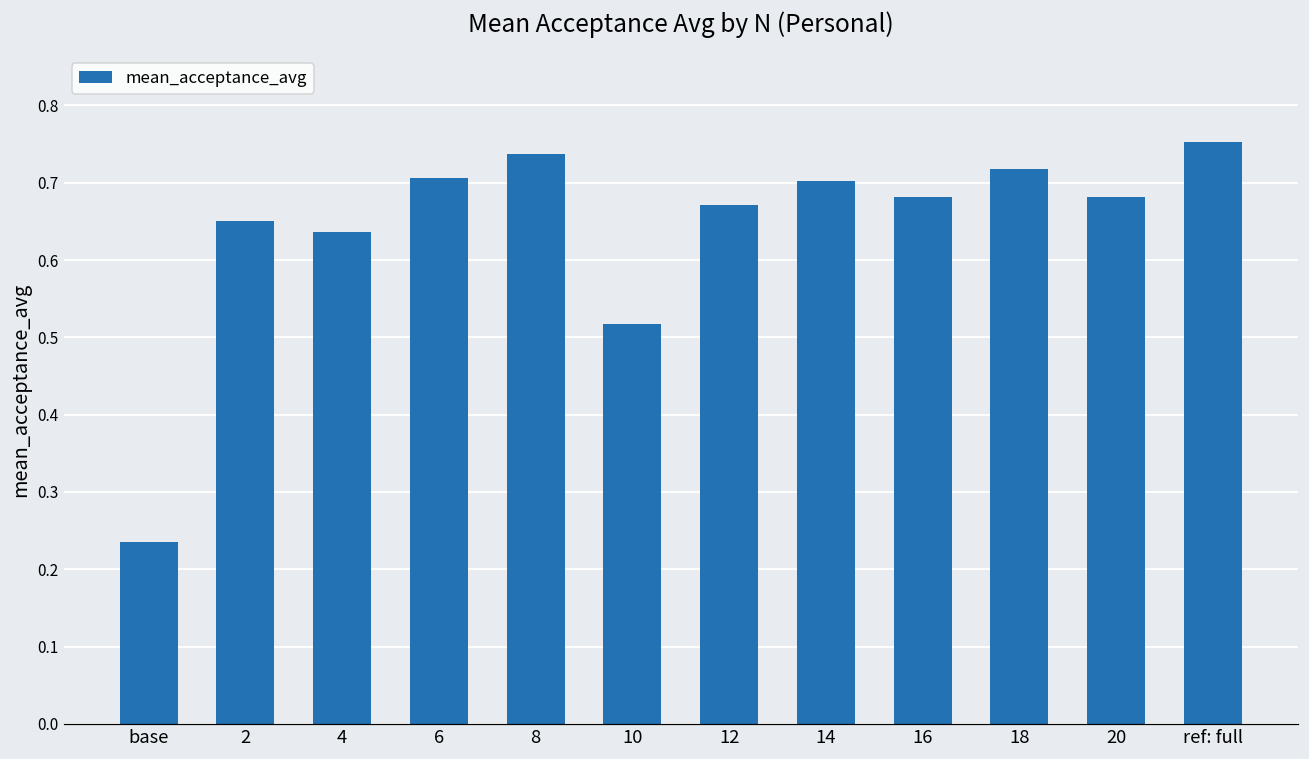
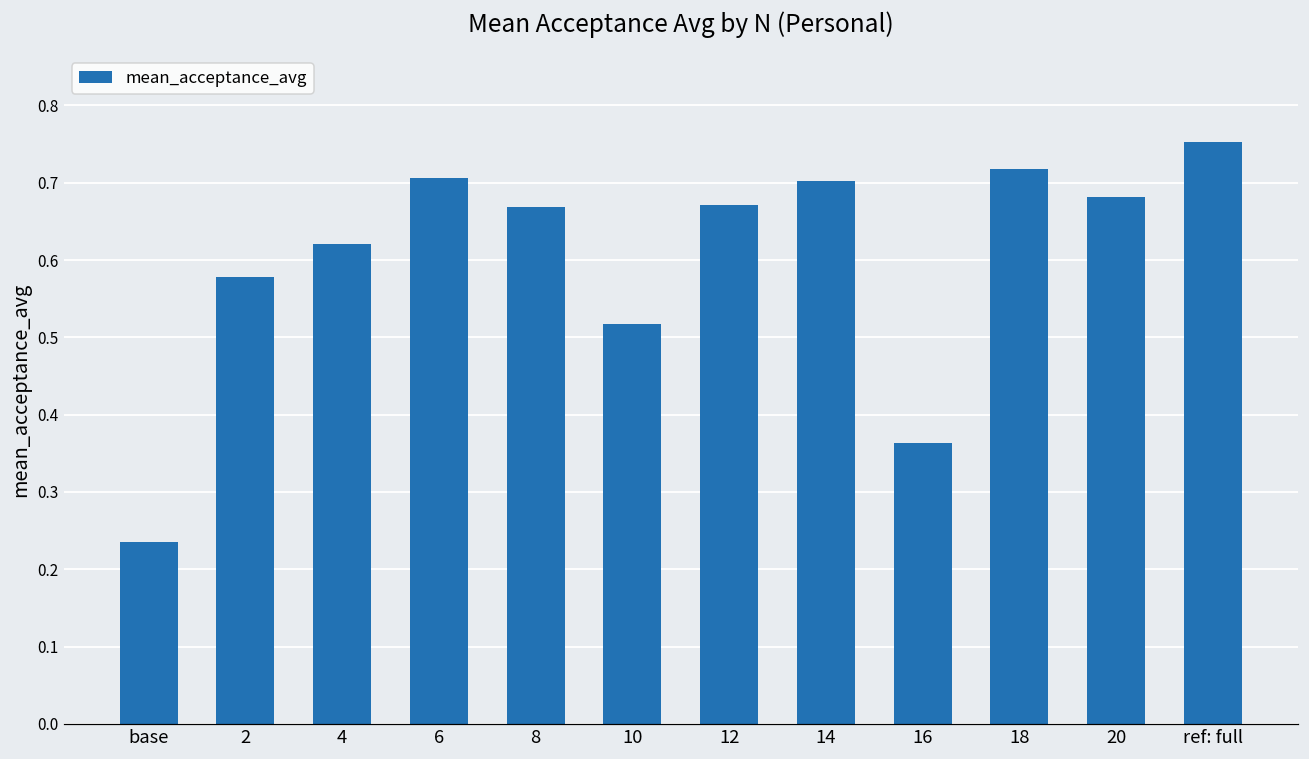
2: 0.65 -> 0.58
4: 0.64 -> 0.62
8: 0.74 -> 0.67
16: 0.68 -> 0.36
